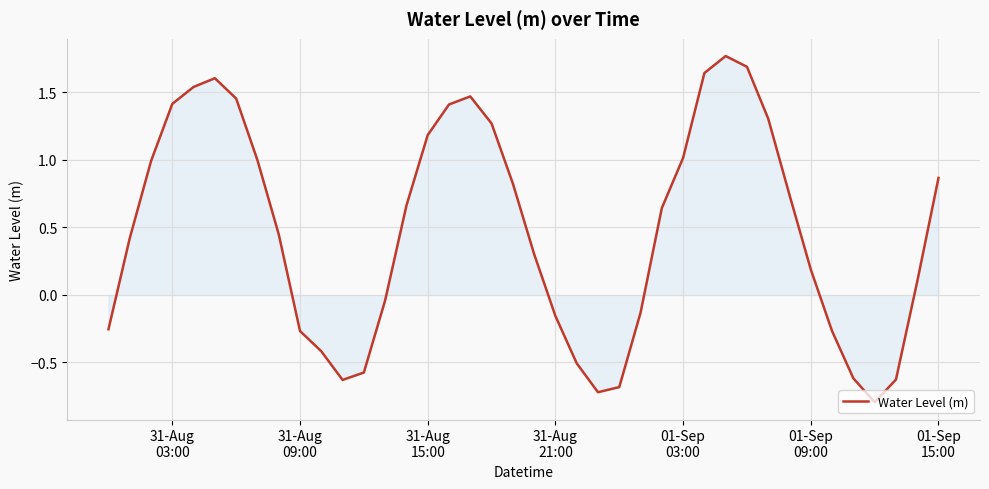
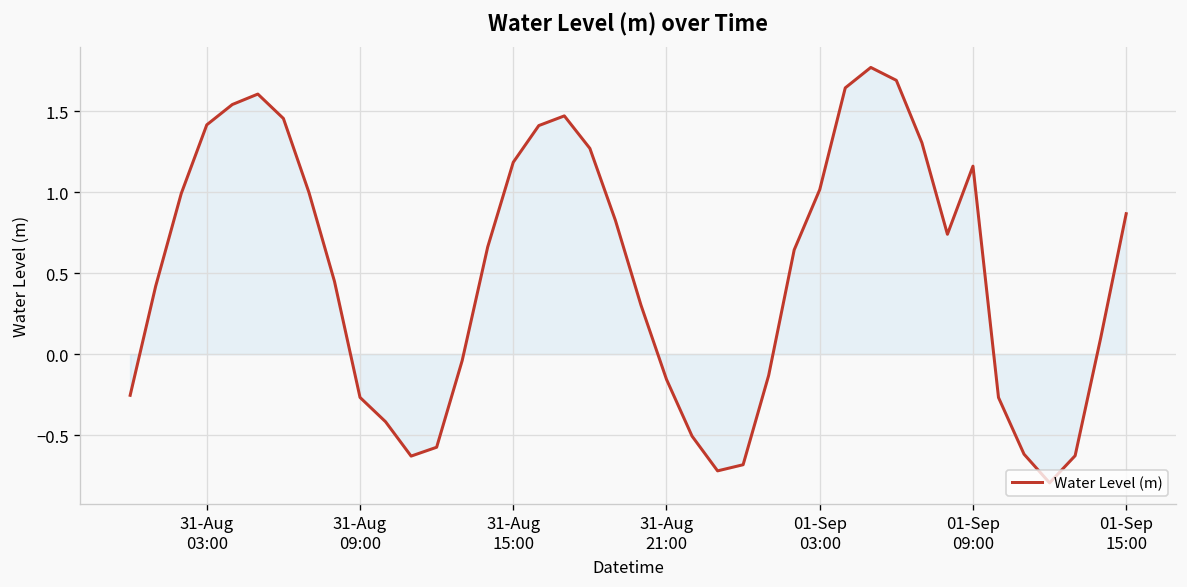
Water Level (m), 01-Sep 09:00: 0.19 -> 1.16
